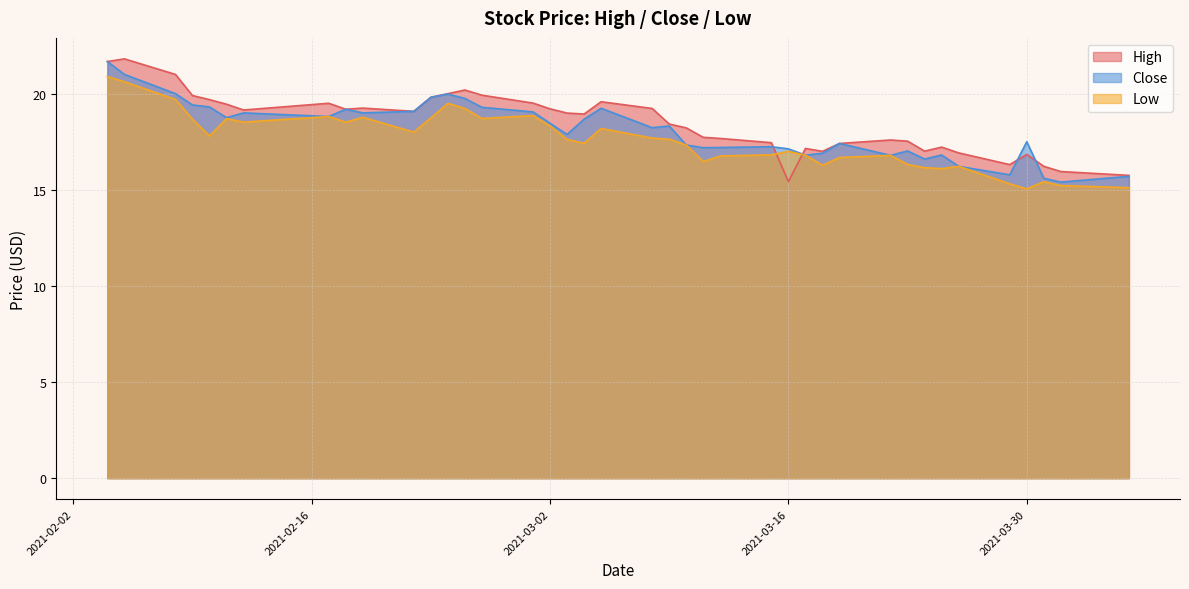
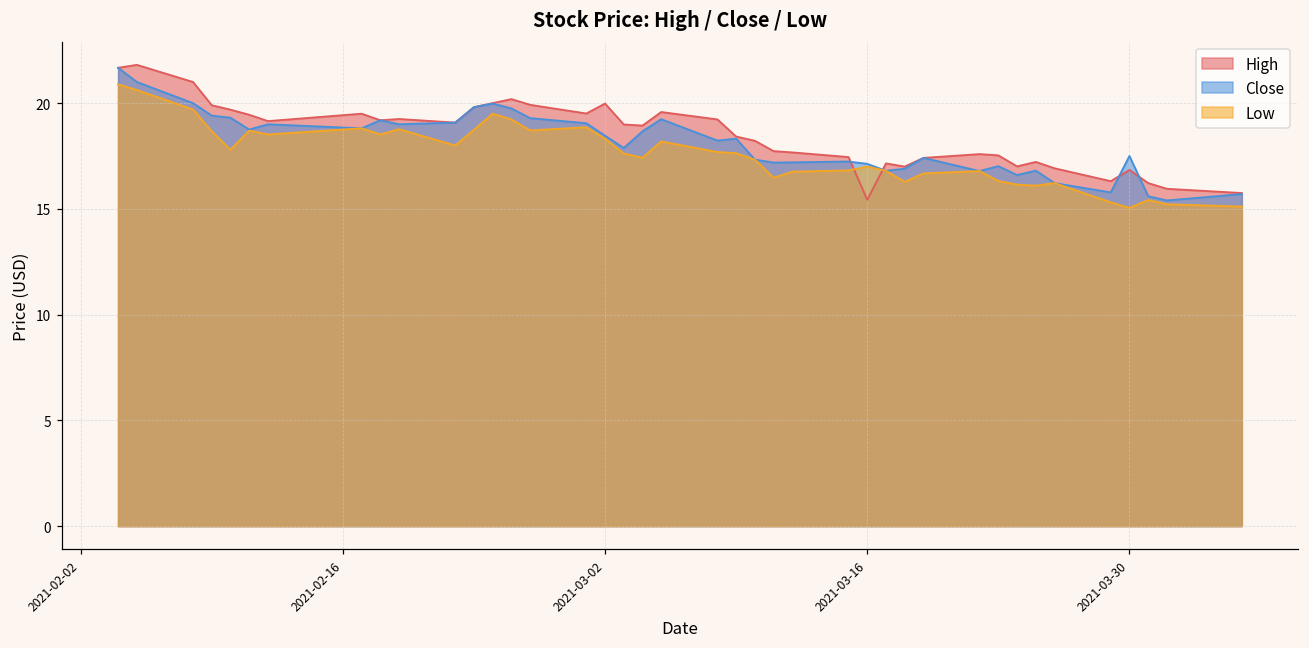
High, 2021-03-02: 19.2 -> 20.0
